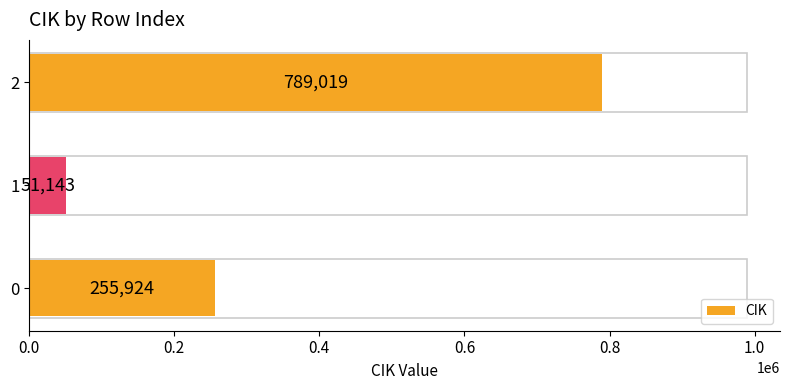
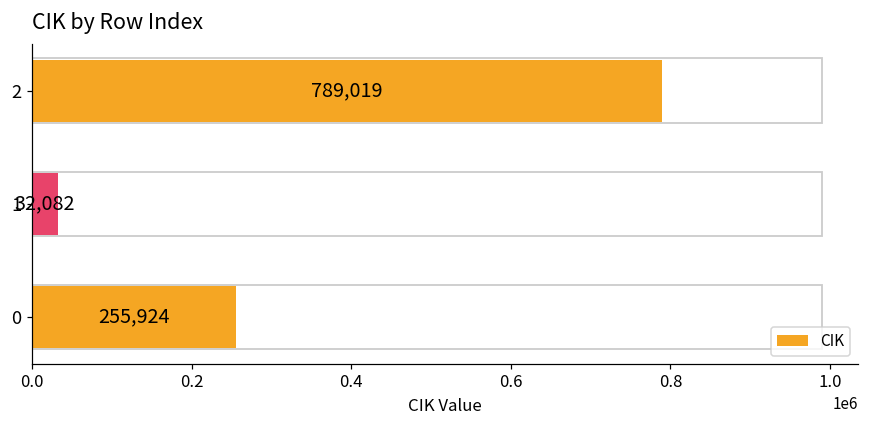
1: 51,143 -> 32,082
